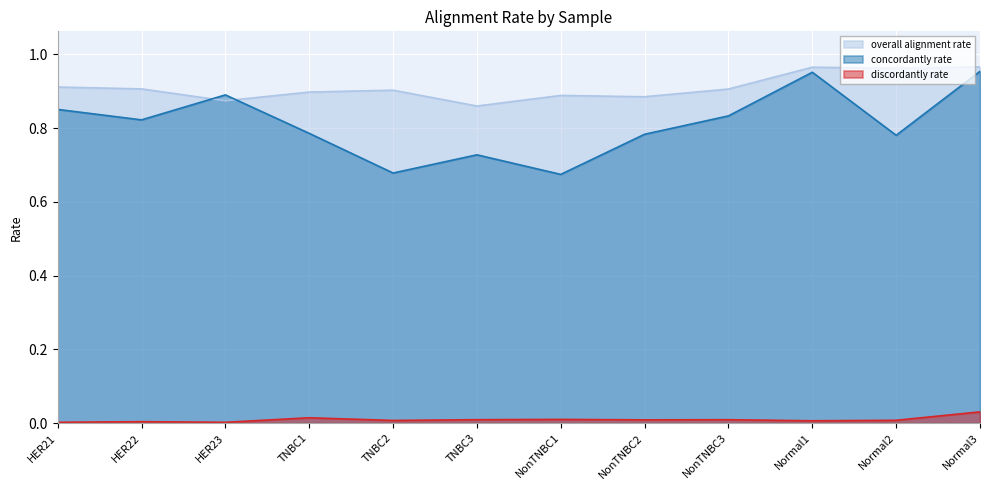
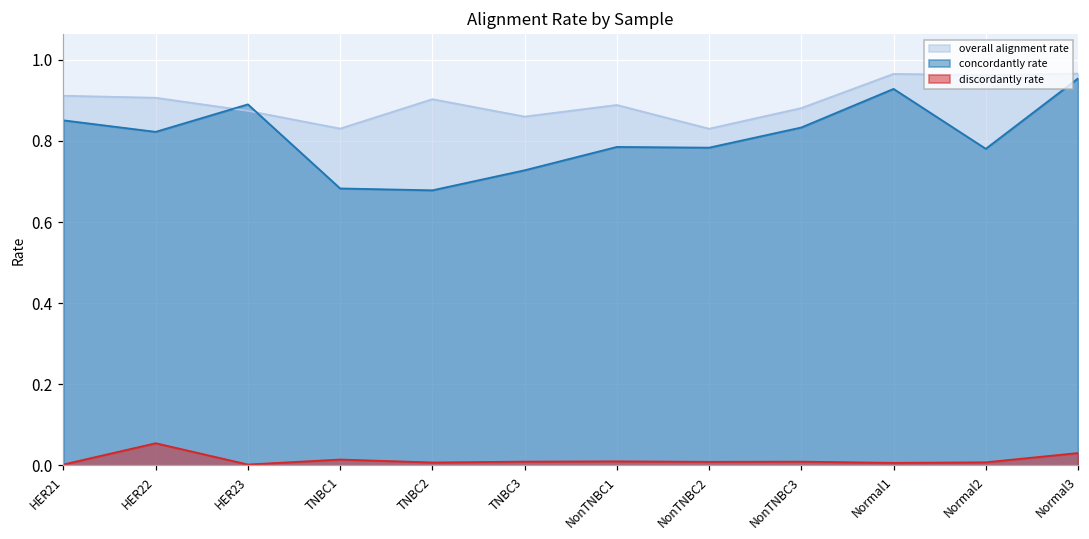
discordantly rate, HER22: 0.00 -> 0.05
overall alignment rate, TNBC1: 0.90 -> 0.83
concordantly rate, TNBC1: 0.79 -> 0.68
concordantly rate, NonTNBC1: 0.67 -> 0.79
overall alignment rate, NonTNBC2: 0.89 -> 0.83
overall alignment rate, NonTNBC3: 0.91 -> 0.88
concordantly rate, Normal1: 0.95 -> 0.93
